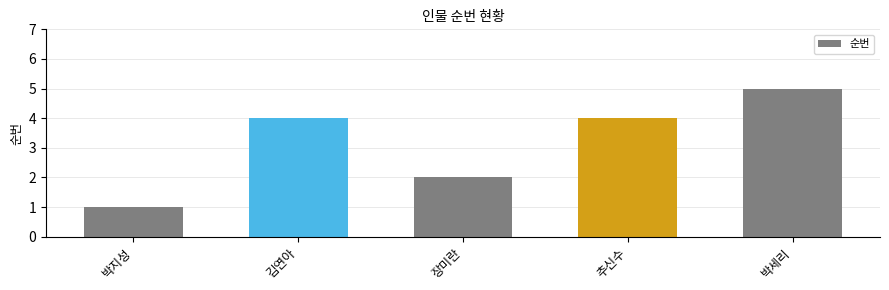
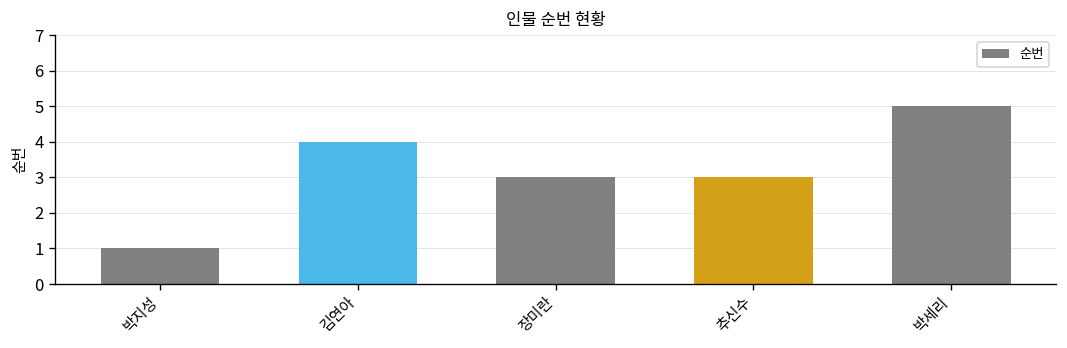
장미란: 2 -> 3
추신수: 4 -> 3
